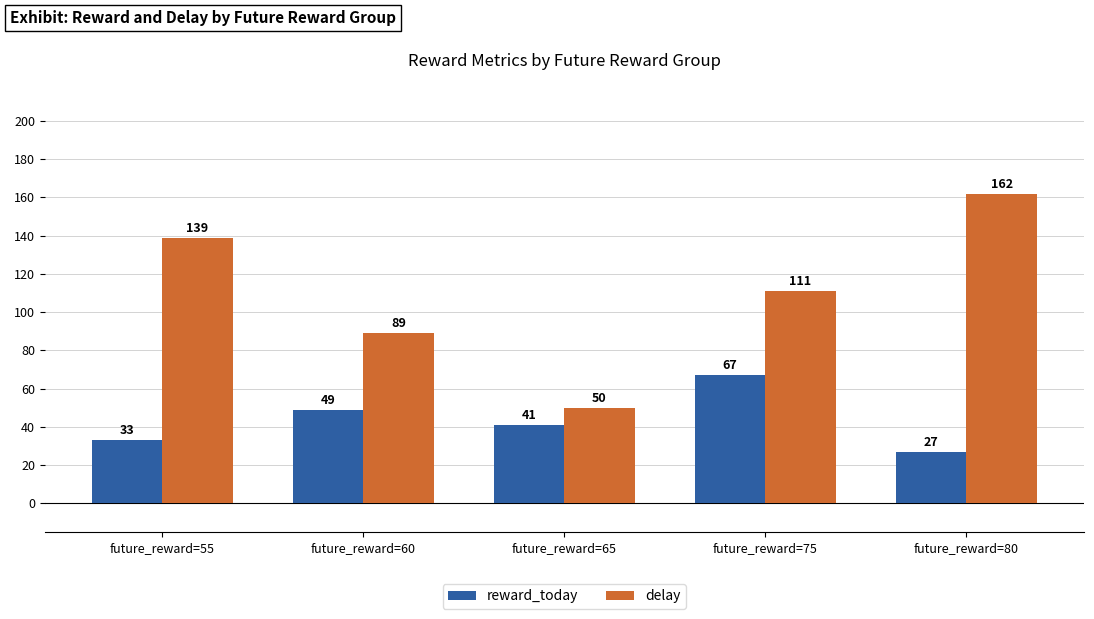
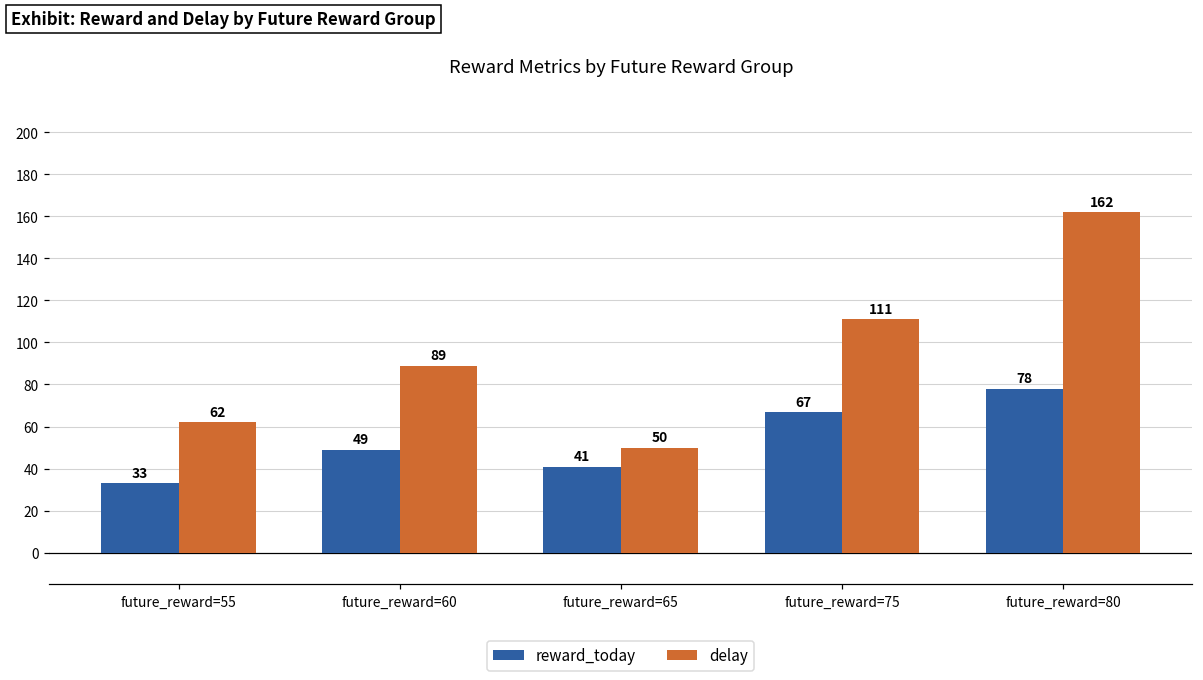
delay, future_reward=55: 139 -> 62
reward_today, future_reward=80: 27 -> 78
